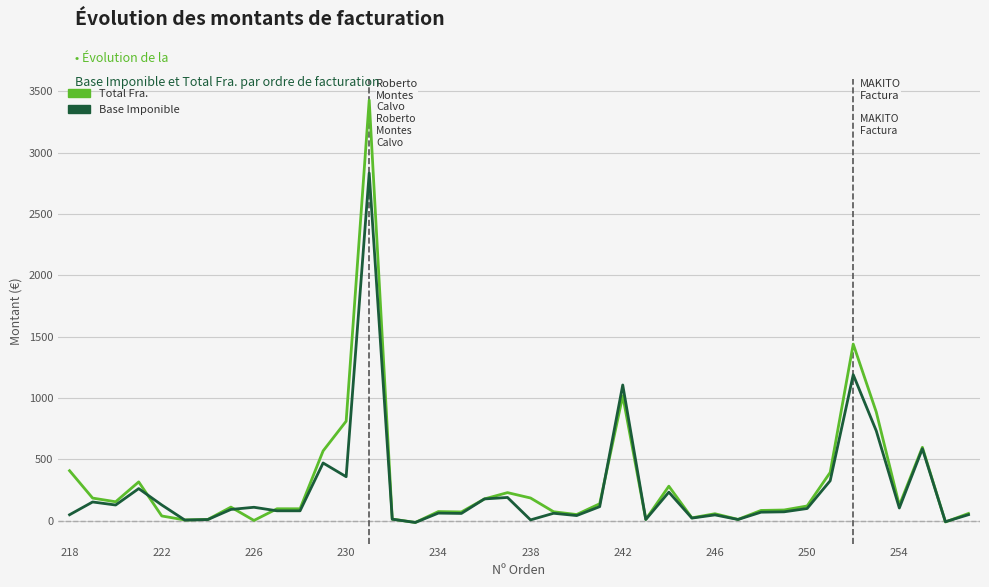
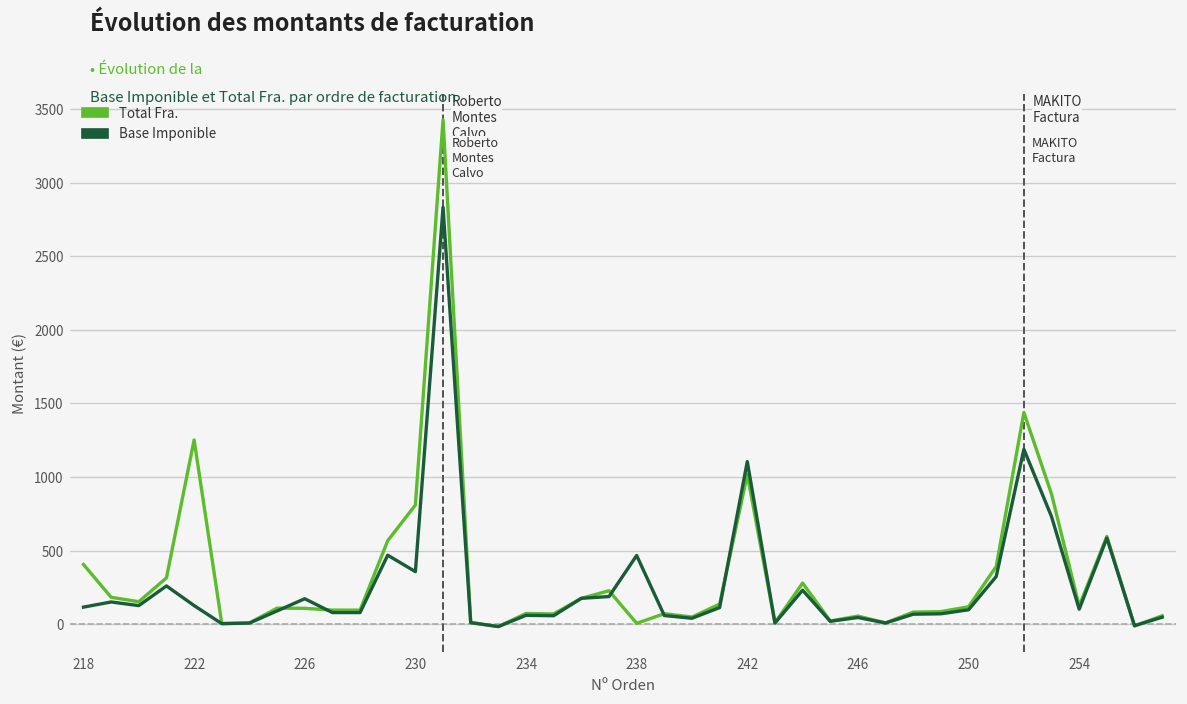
Base Imponible, 218: 50 -> 120
Total Fra., 222: 40 -> 1250
Total Fra., 226: 0 -> 110
Base Imponible, 226: 110 -> 170
Total Fra., 238: 180 -> 10
Base Imponible, 238: 0 -> 470
